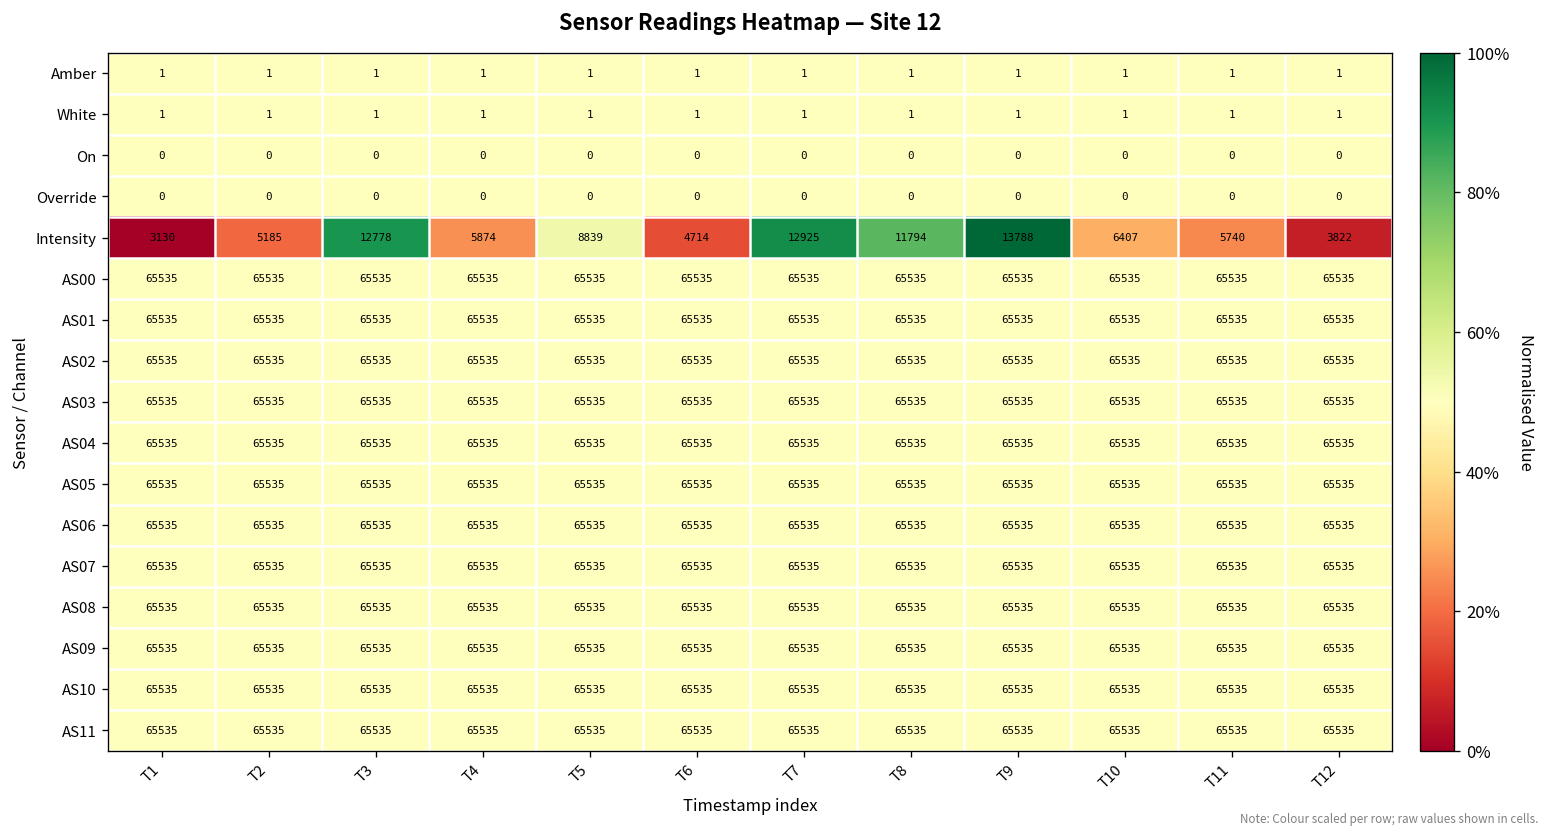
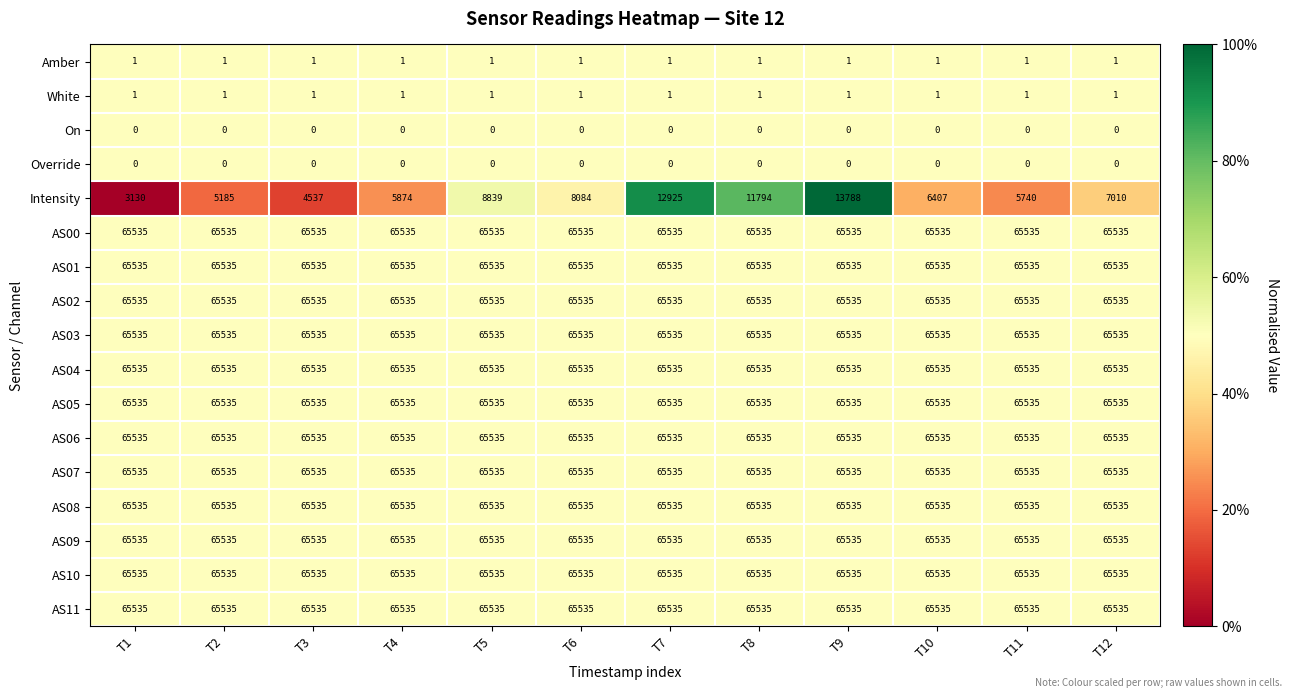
Intensity, T3: 12778 -> 4537
Intensity, T6: 4714 -> 8084
Intensity, T12: 3822 -> 7010
